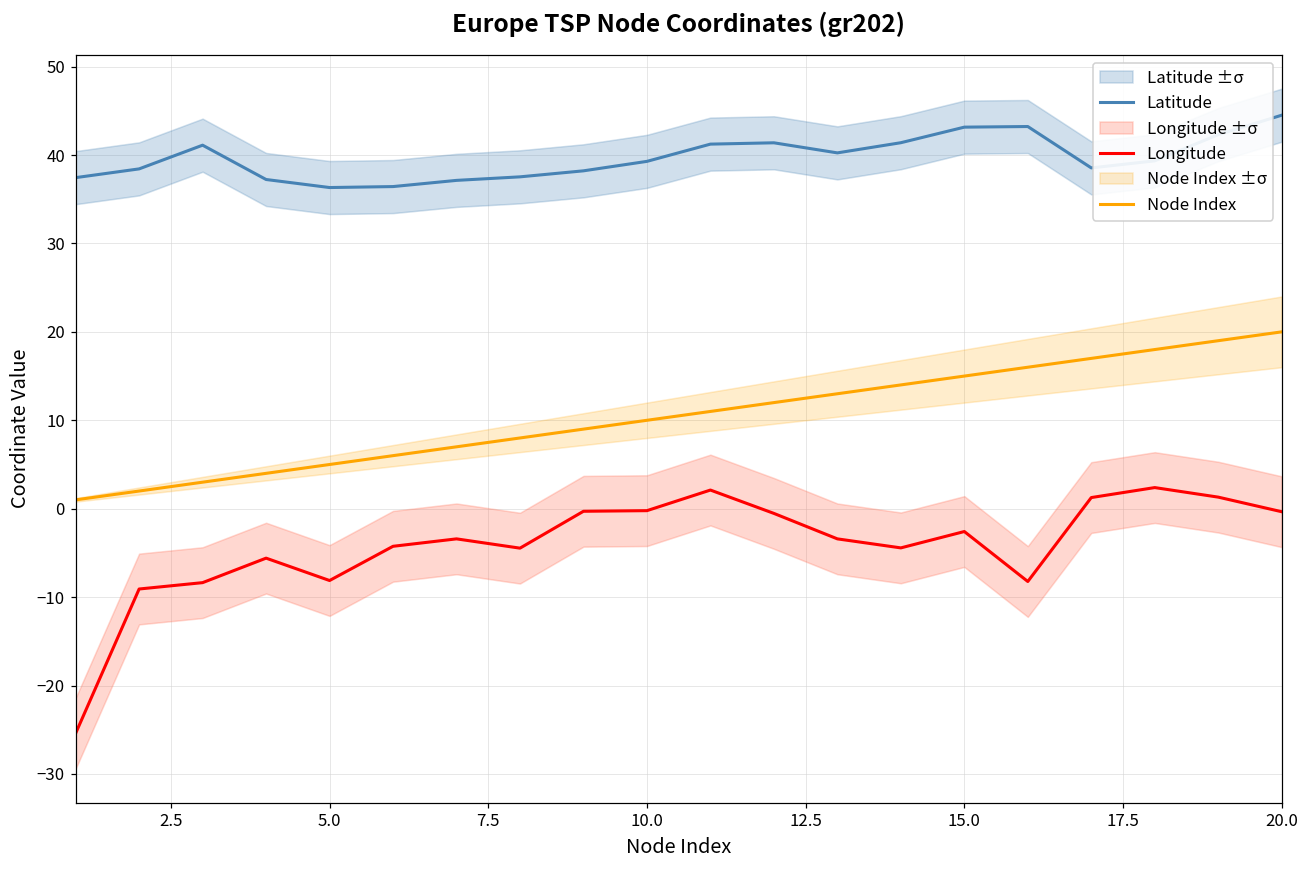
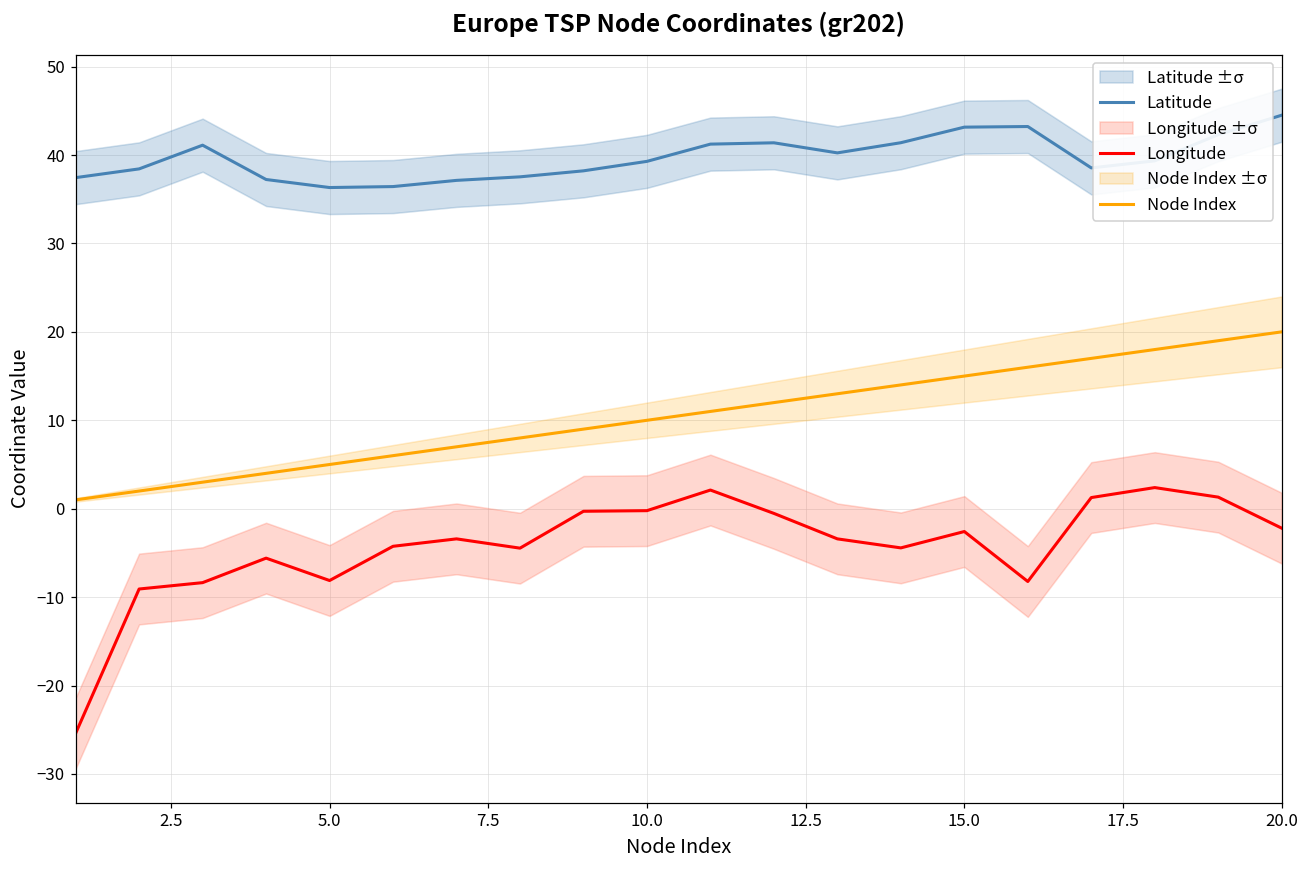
Longitude, 20.0: 0 -> -2
